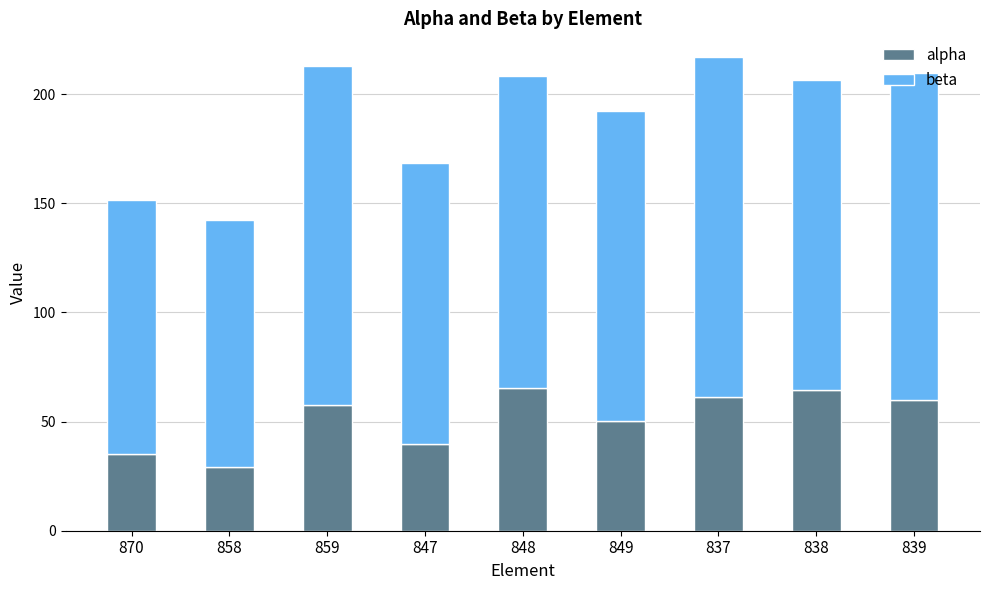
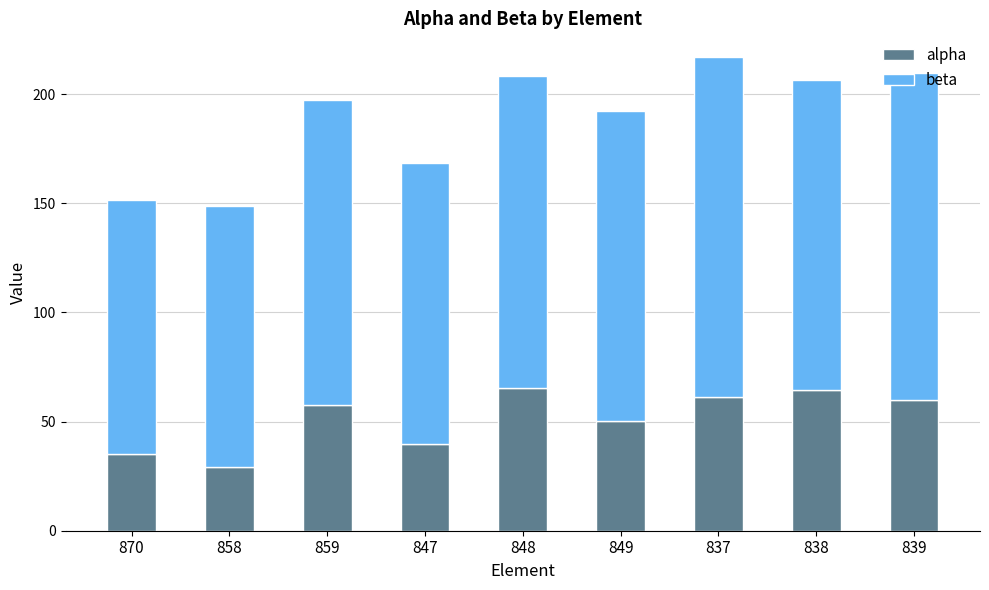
beta, 858: 113 -> 119
beta, 859: 155 -> 140
